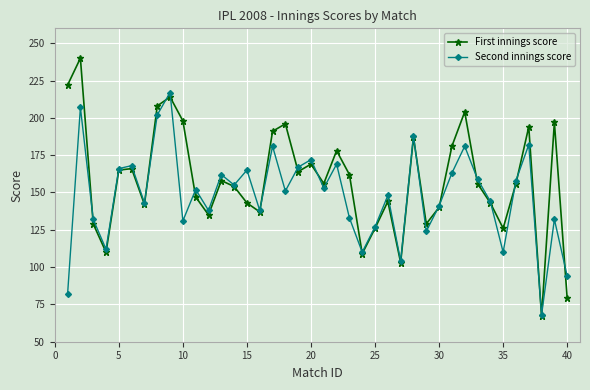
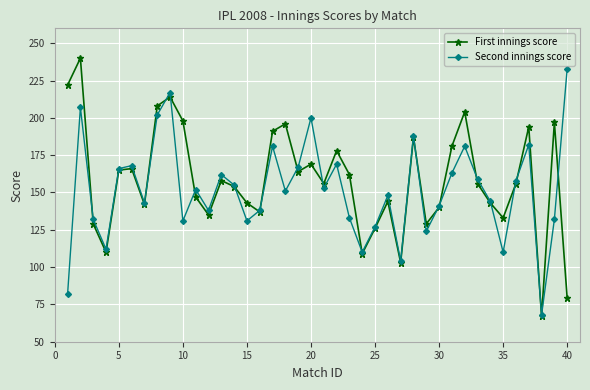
Second innings score, 15: 165 -> 131
Second innings score, 20: 172 -> 200
First innings score, 35: 126 -> 133
Second innings score, 40: 94 -> 233
